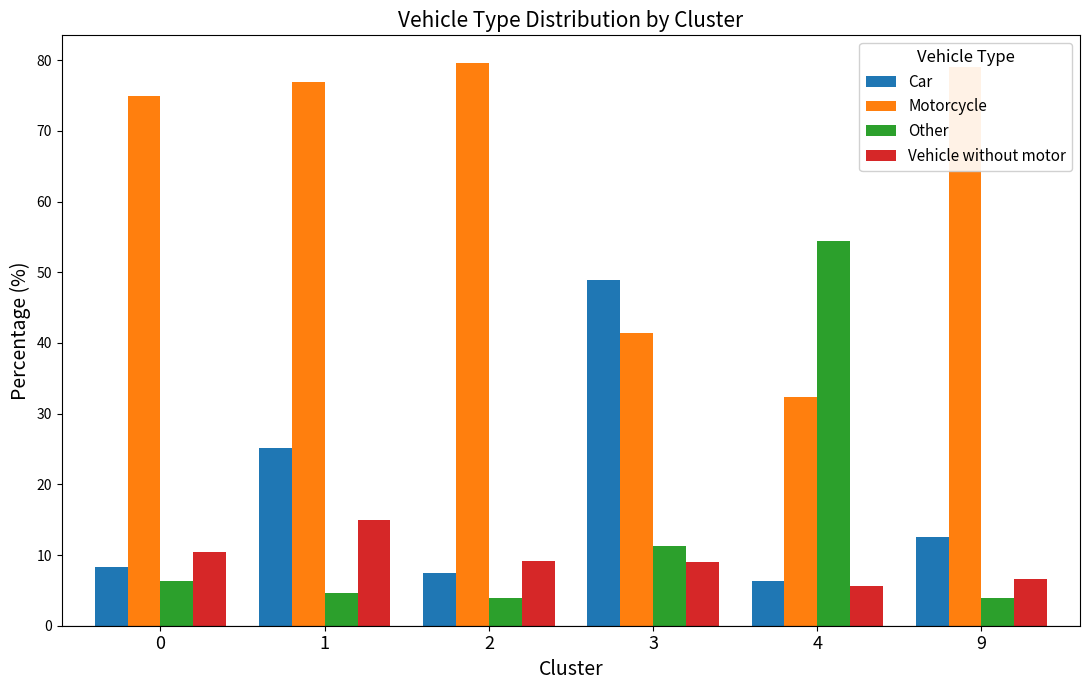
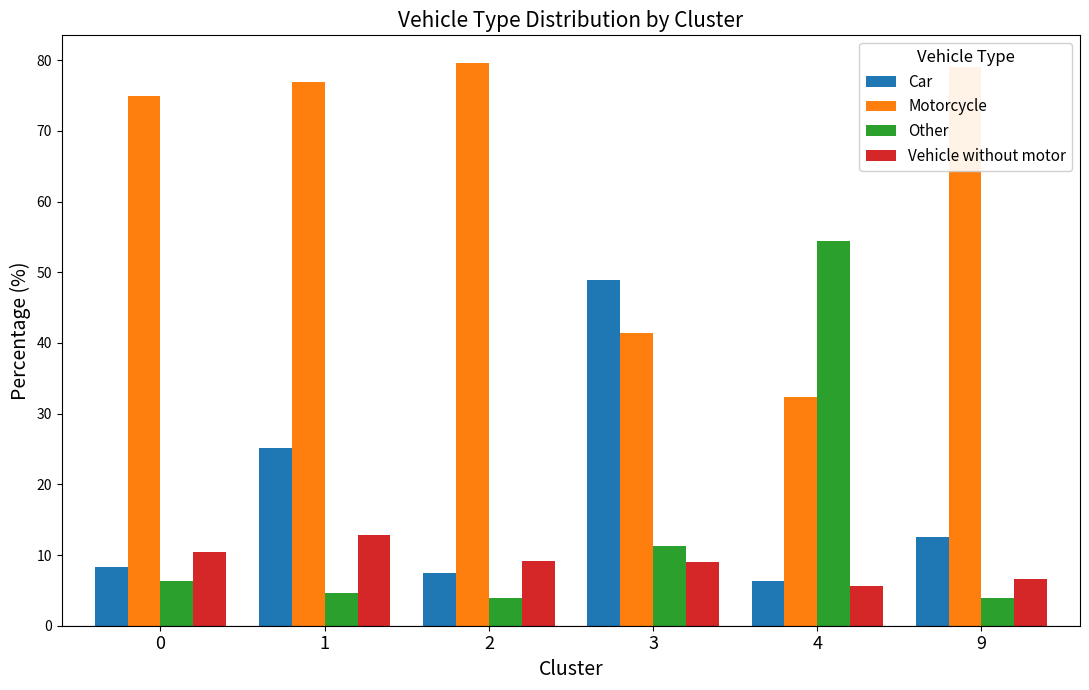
Vehicle without motor, 1: 15 -> 13
